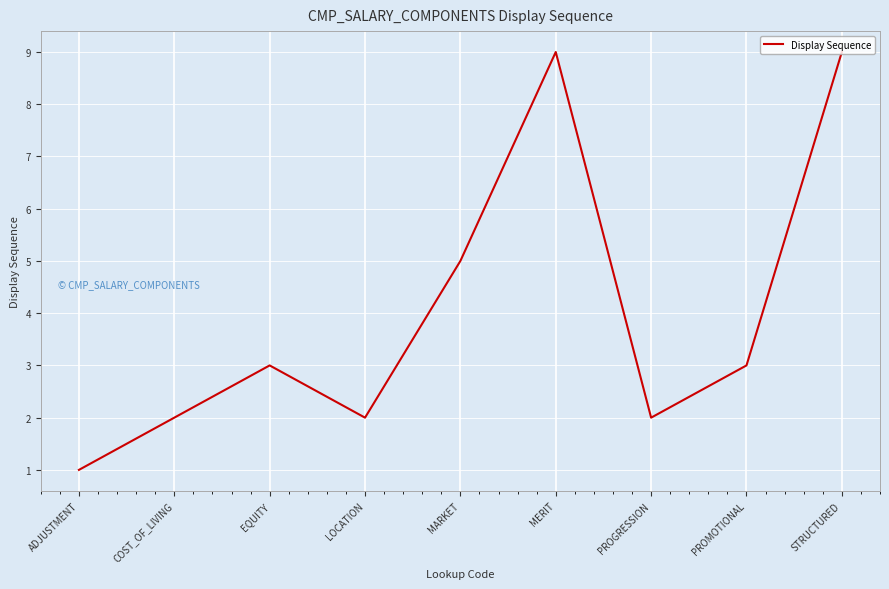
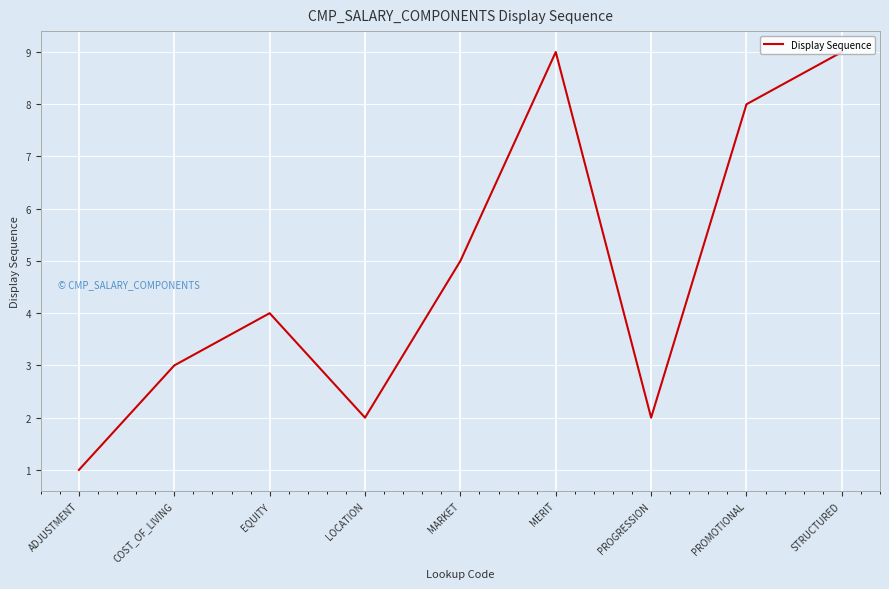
COST_OF_LIVING: 2 -> 3
EQUITY: 3 -> 4
PROMOTIONAL: 3 -> 8
